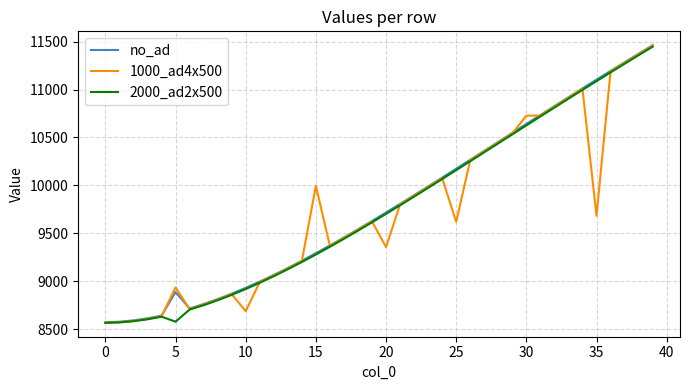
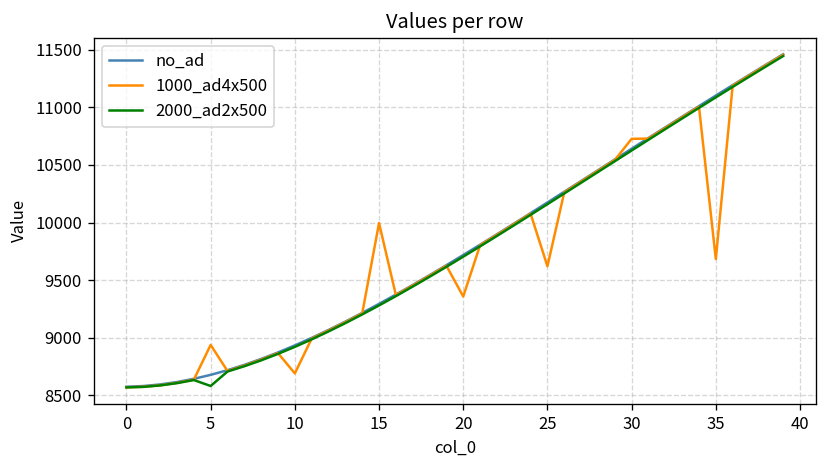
no_ad, 5: 8900 -> 8700
